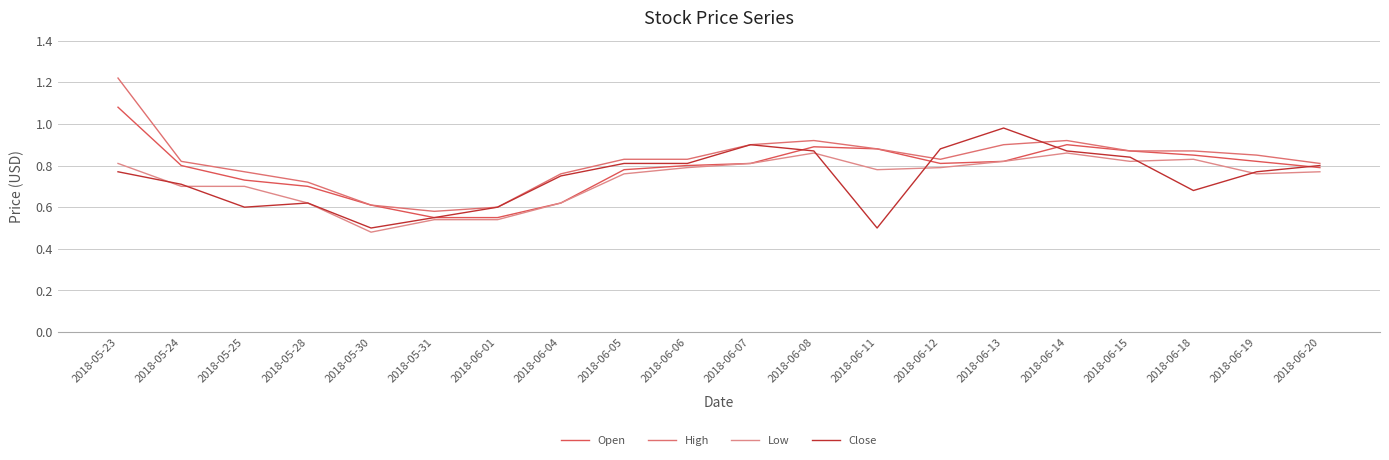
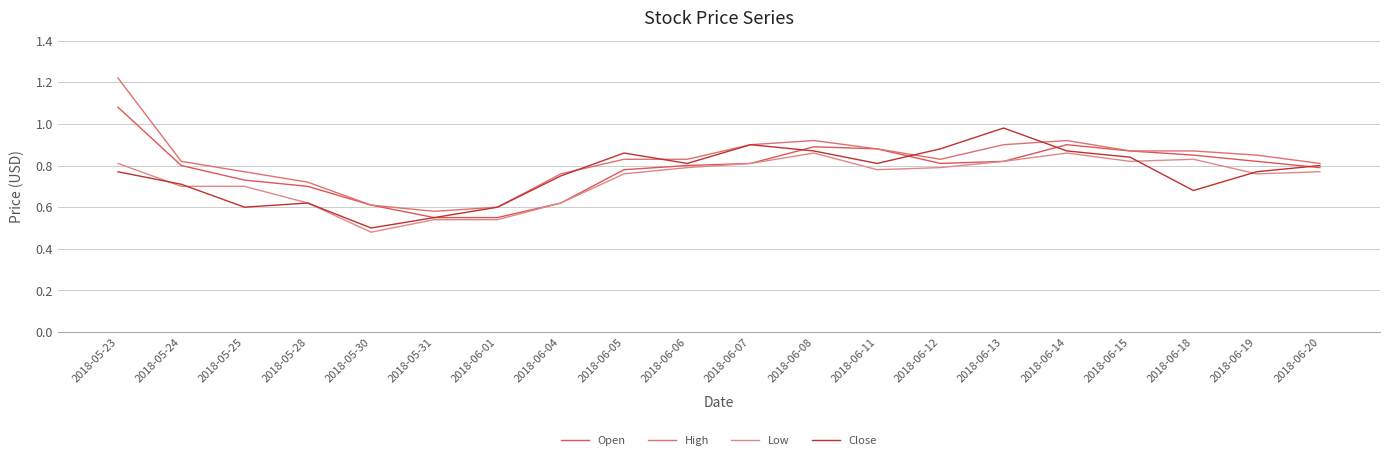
Close, 2018-06-05: 0.81 -> 0.86
Close, 2018-06-11: 0.50 -> 0.81
